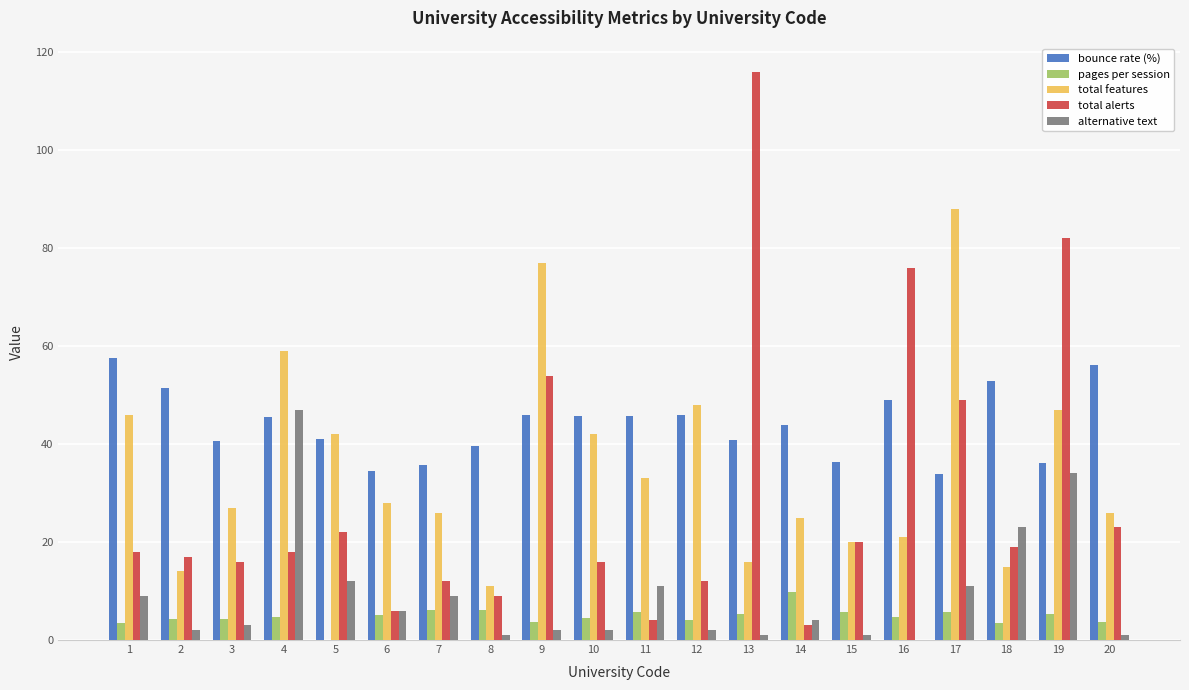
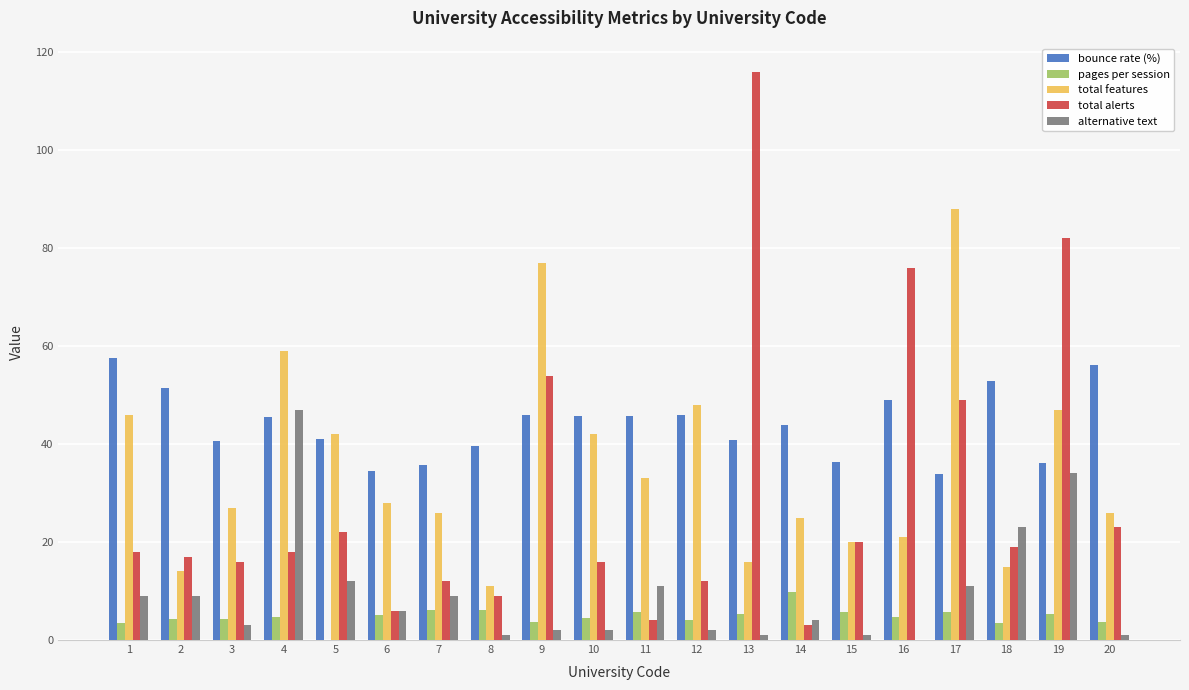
alternative text, 2: 2 -> 9
